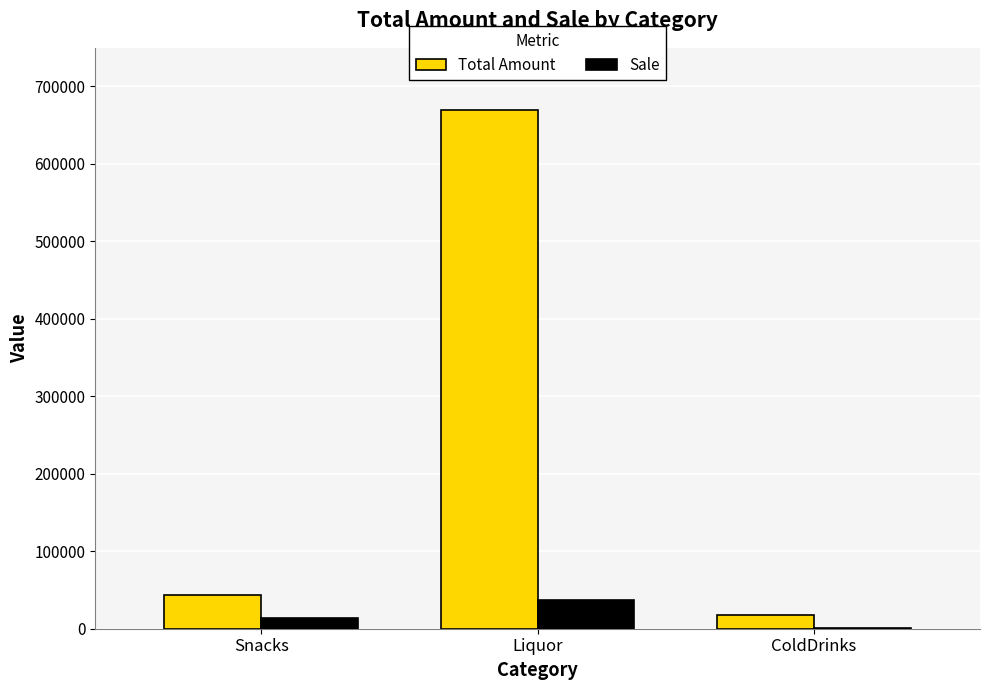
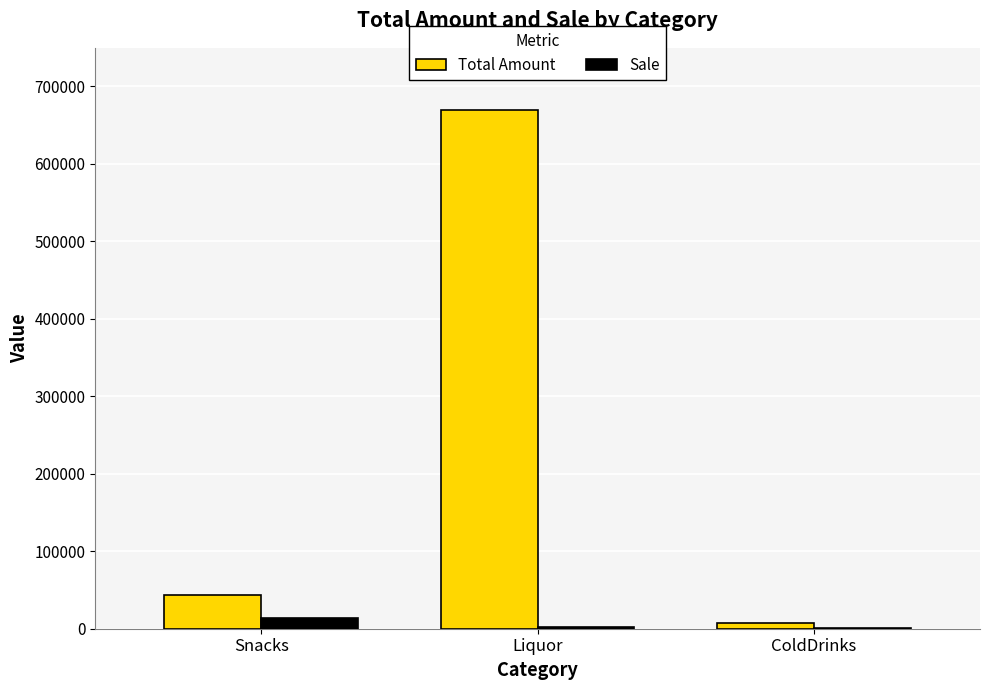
Sale, Liquor: 40000 -> 0
Total Amount, ColdDrinks: 20000 -> 10000
